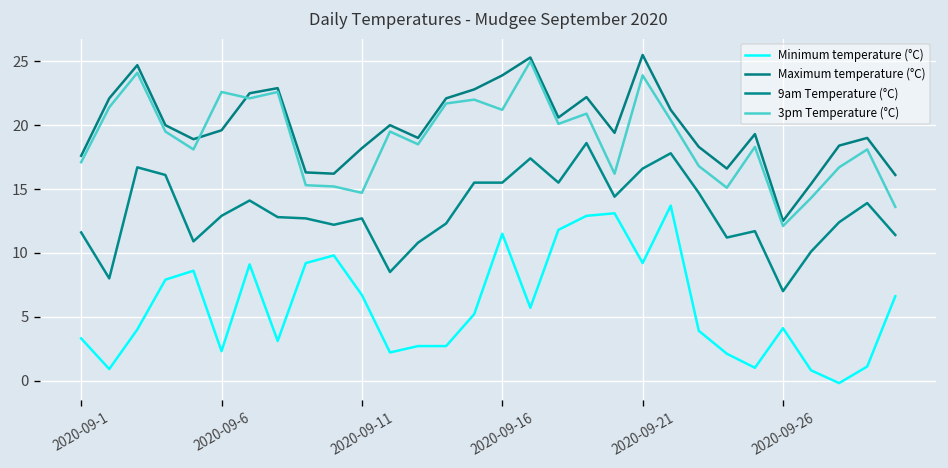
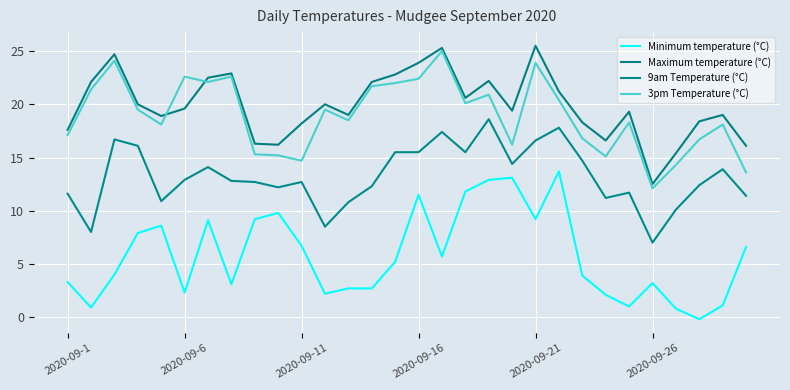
3pm Temperature (°C), 2020-09-16: 21.2 -> 22.4
Minimum temperature (°C), 2020-09-26: 4.1 -> 3.2
